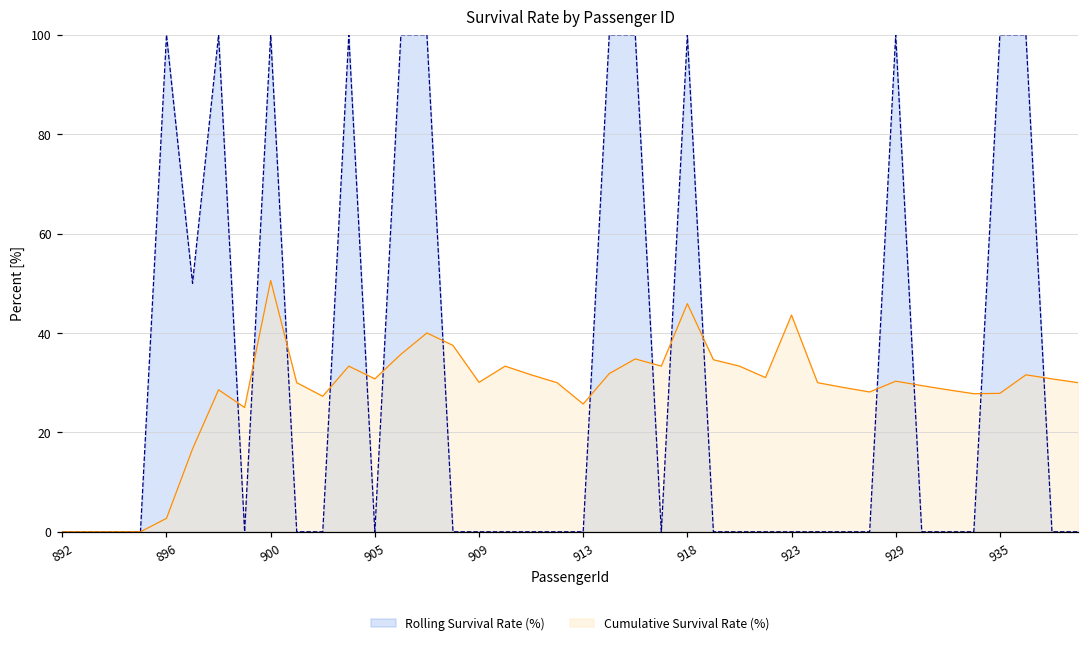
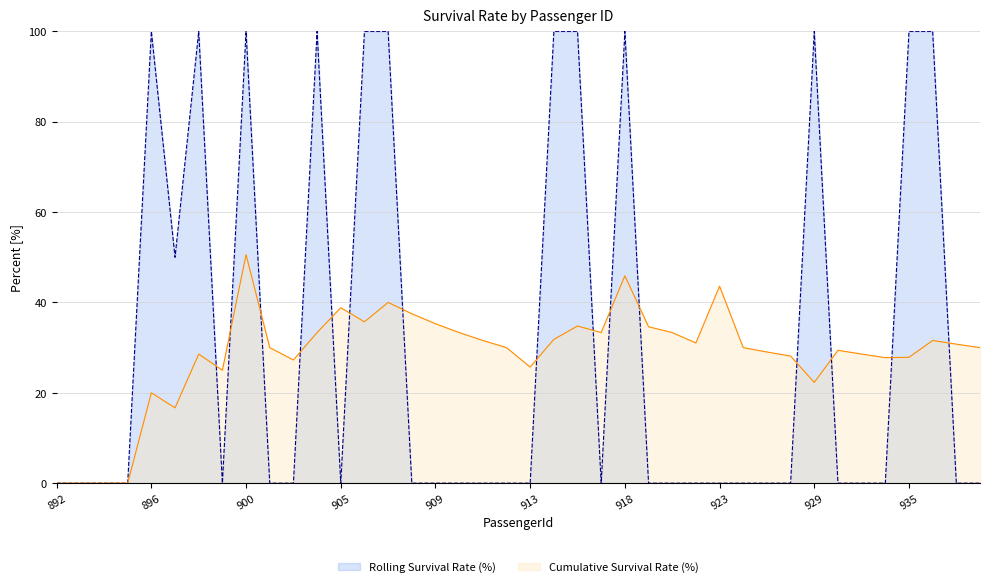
Cumulative Survival Rate (%), 896: 3 -> 20
Cumulative Survival Rate (%), 905: 31 -> 39
Cumulative Survival Rate (%), 909: 30 -> 35
Cumulative Survival Rate (%), 929: 30 -> 22
